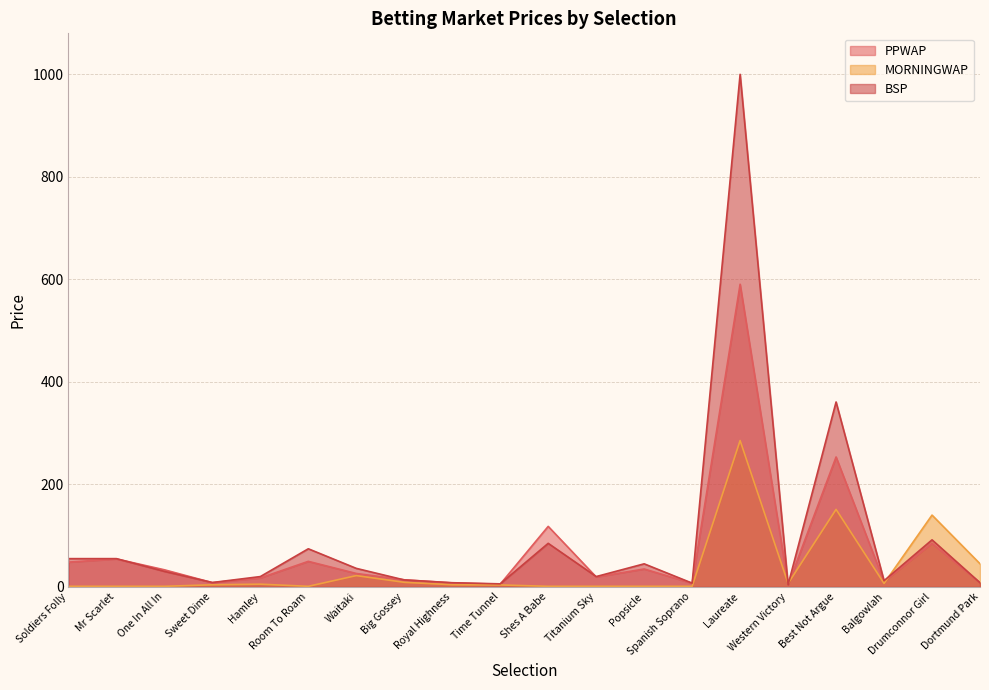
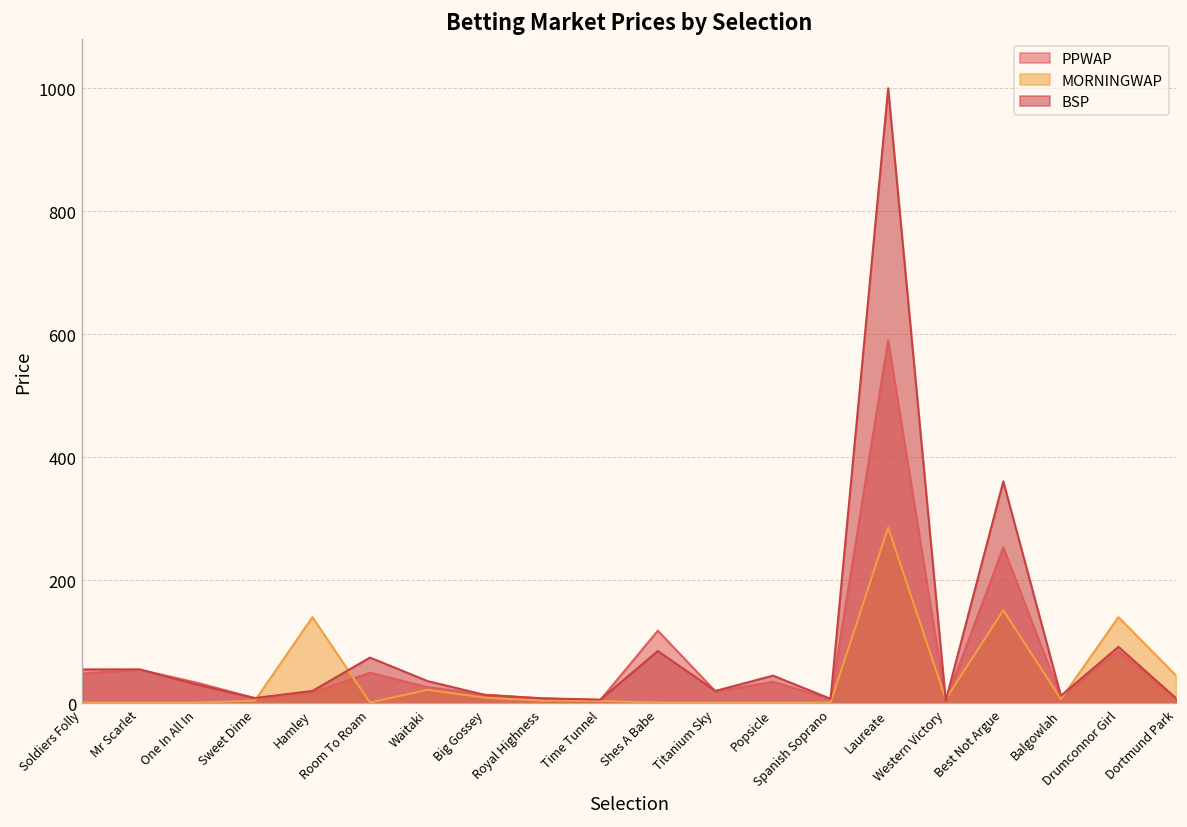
MORNINGWAP, Hamley: 10 -> 140
